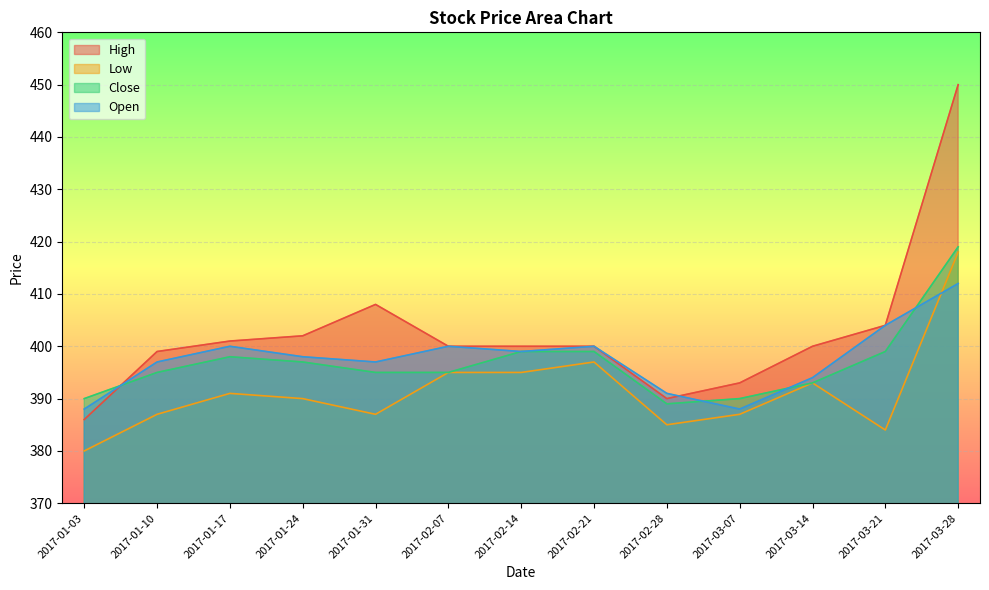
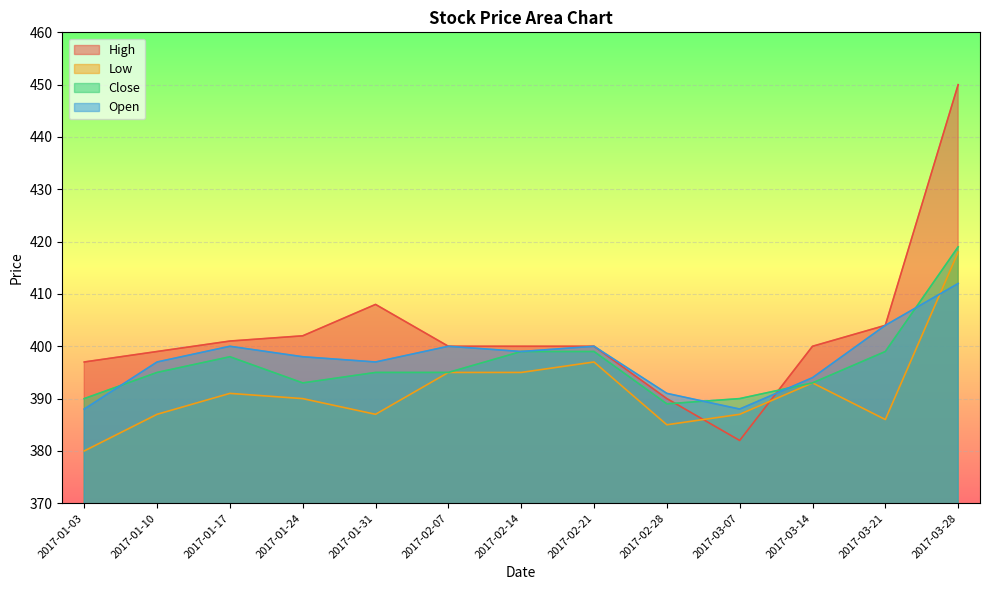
High, 2017-01-03: 386 -> 397
Close, 2017-01-24: 397 -> 393
High, 2017-03-07: 393 -> 382
Low, 2017-03-21: 384 -> 386
